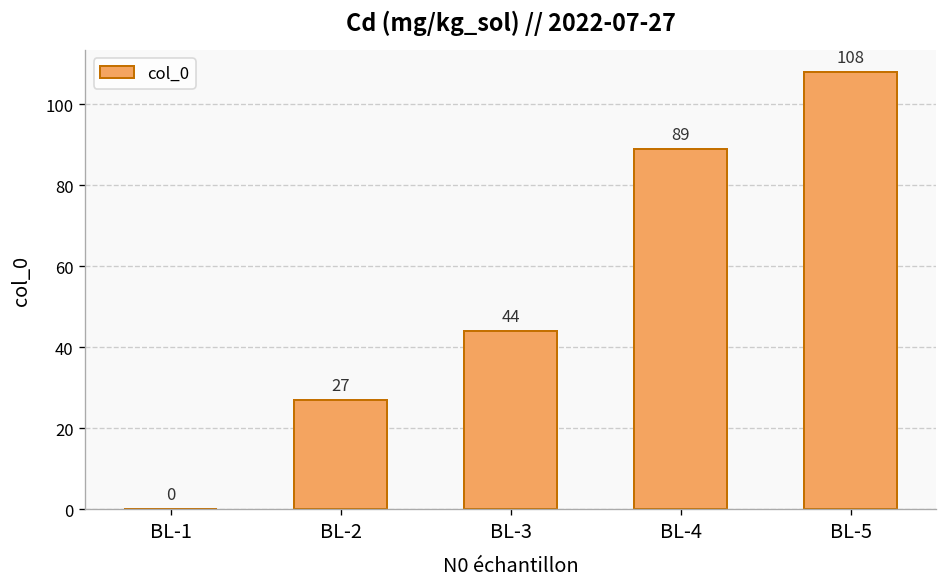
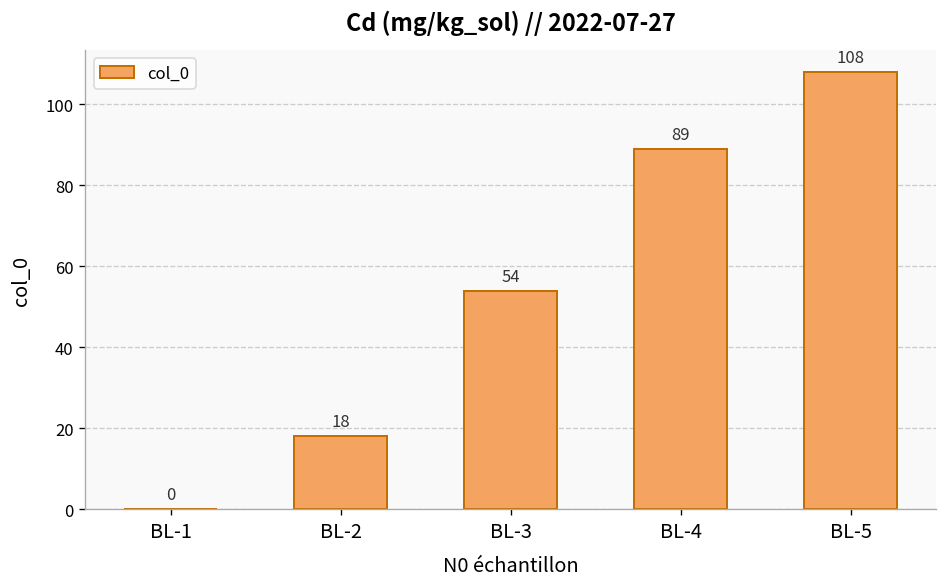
BL-2: 27 -> 18
BL-3: 44 -> 54
